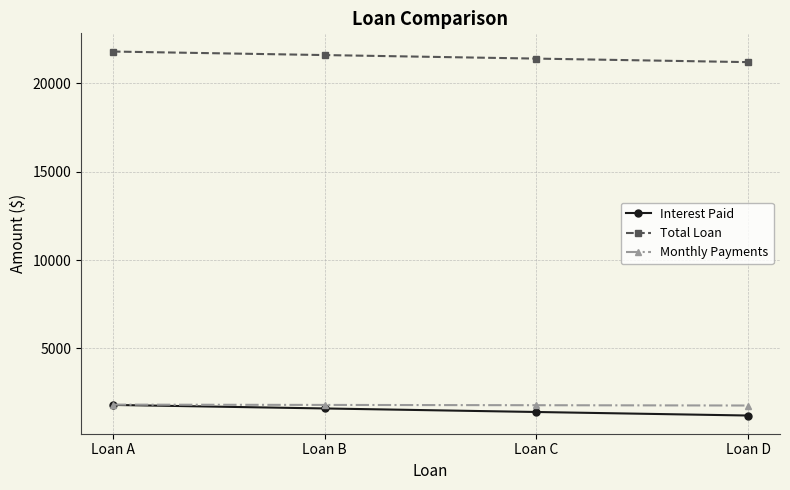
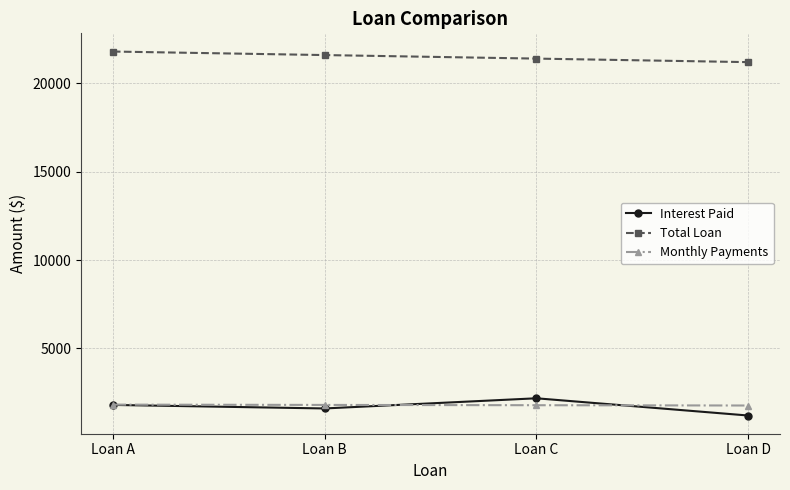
Interest Paid, Loan C: 1400 -> 2200
